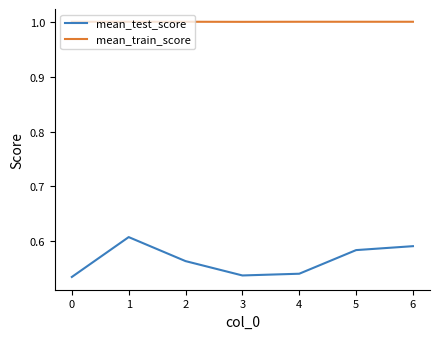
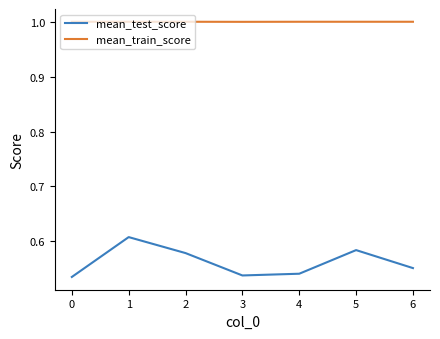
mean_test_score, 2: 0.56 -> 0.58
mean_test_score, 6: 0.59 -> 0.55
